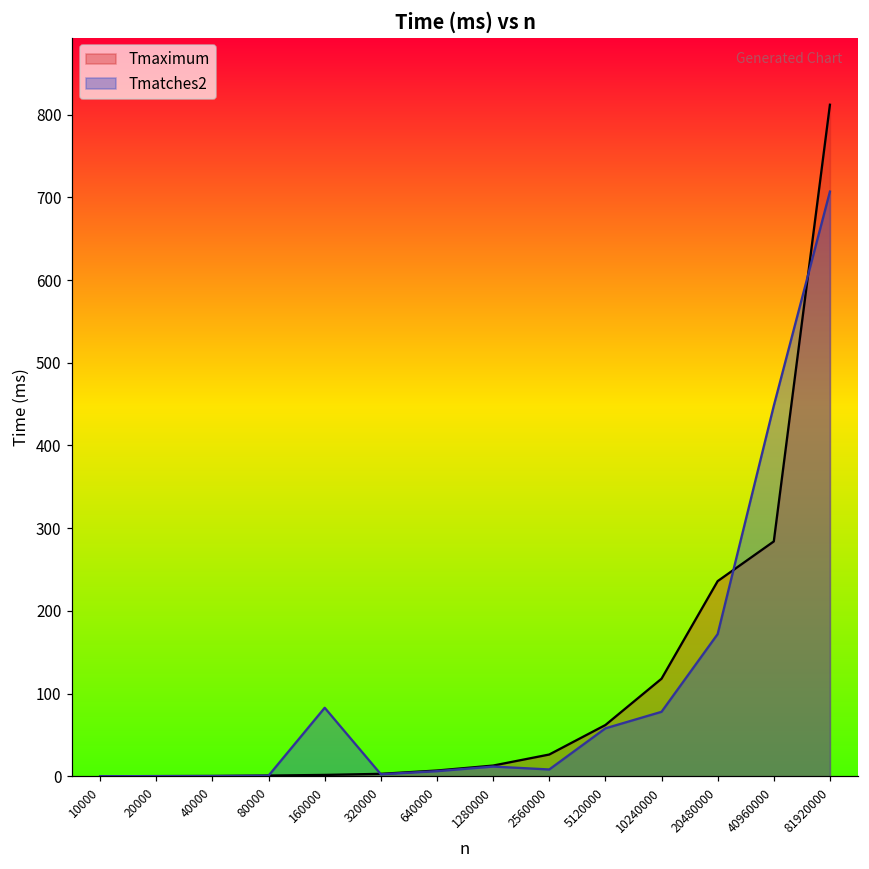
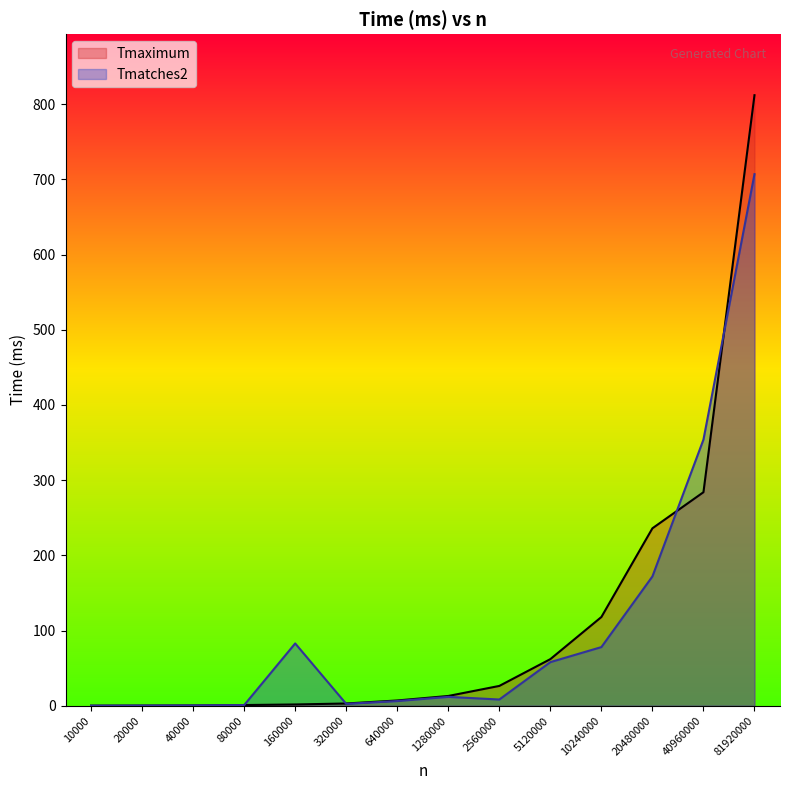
Tmatches2, 40960000: 450 -> 350
